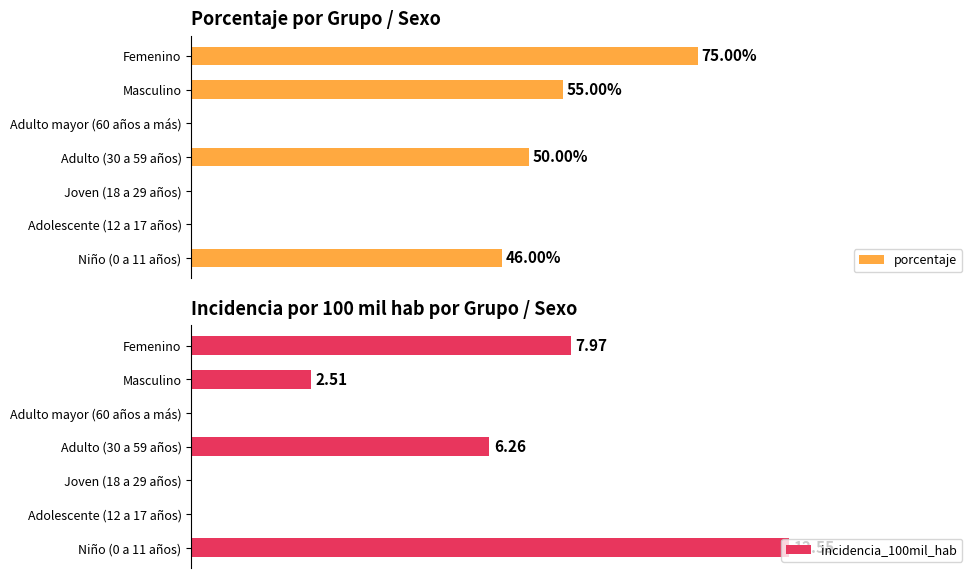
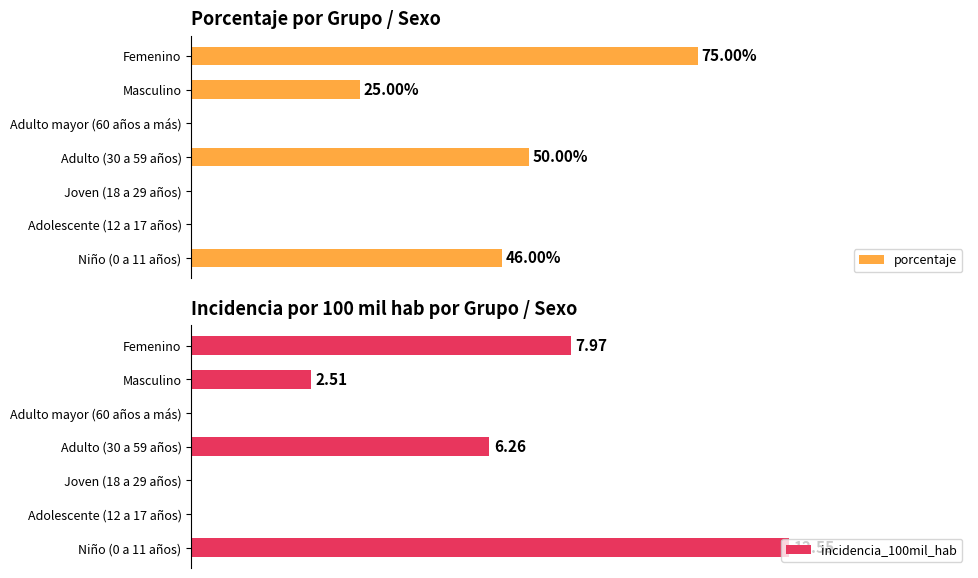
Porcentaje por Grupo / Sexo, Masculino: 55.00% -> 25.00%
